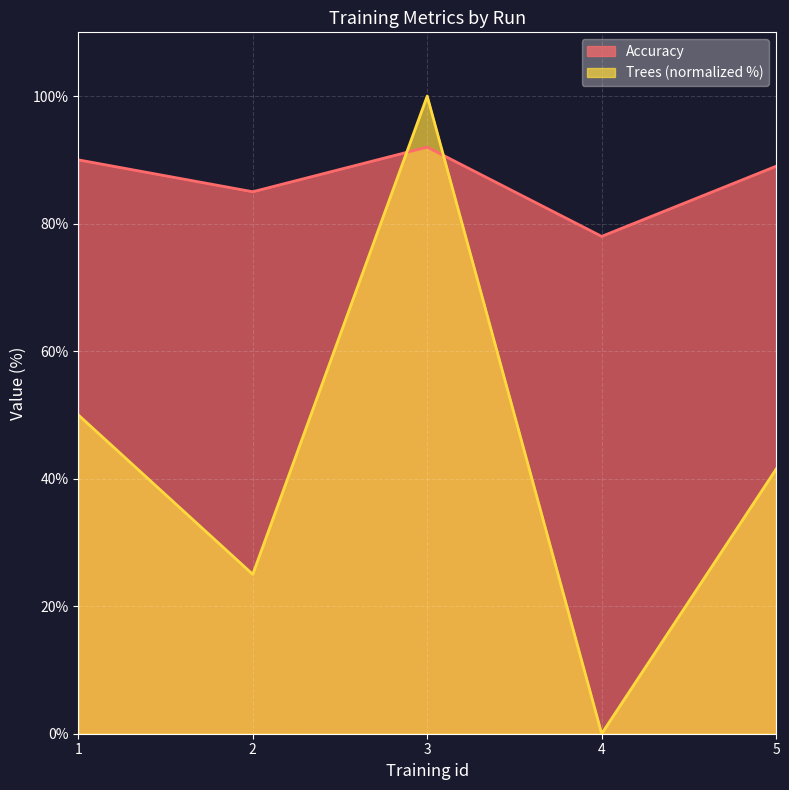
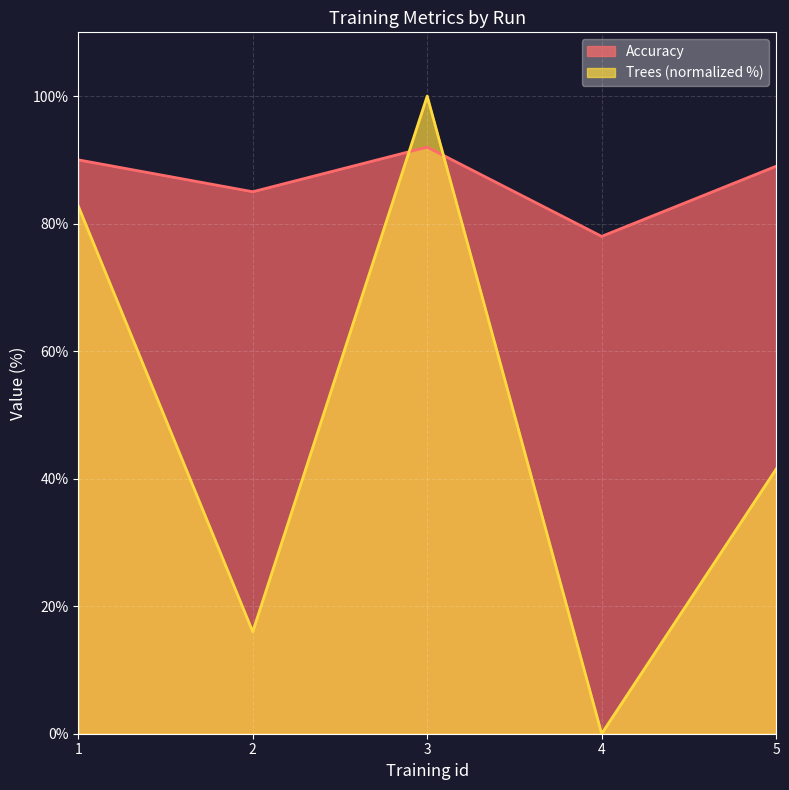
Trees (normalized %), 1: 50% -> 83%
Trees (normalized %), 2: 25% -> 16%
